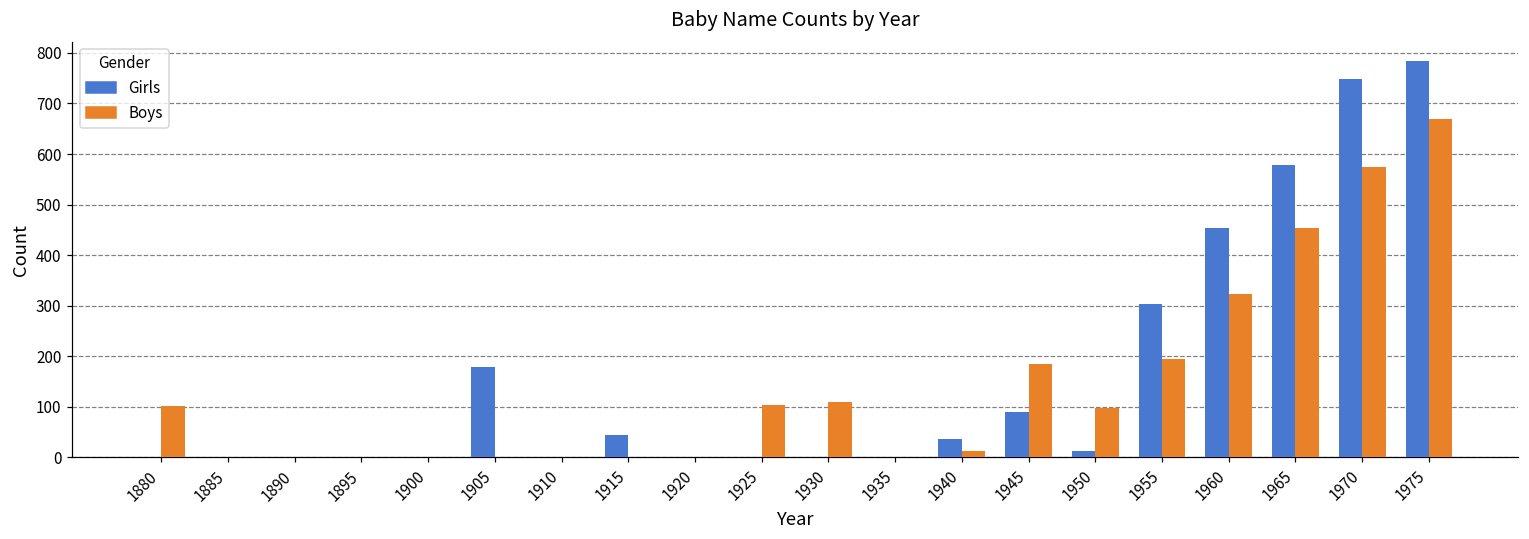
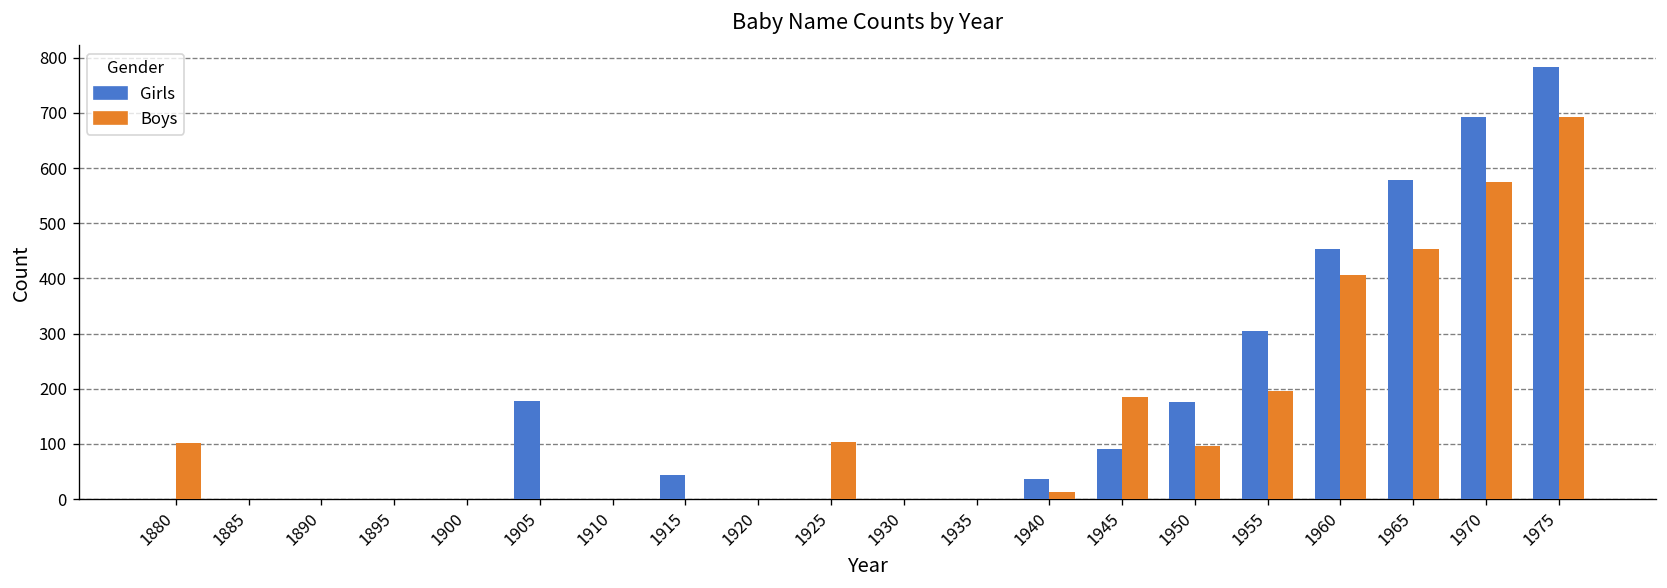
Boys, 1930: 110 -> 0
Girls, 1950: 10 -> 180
Boys, 1960: 320 -> 410
Girls, 1970: 750 -> 690
Boys, 1975: 670 -> 690
